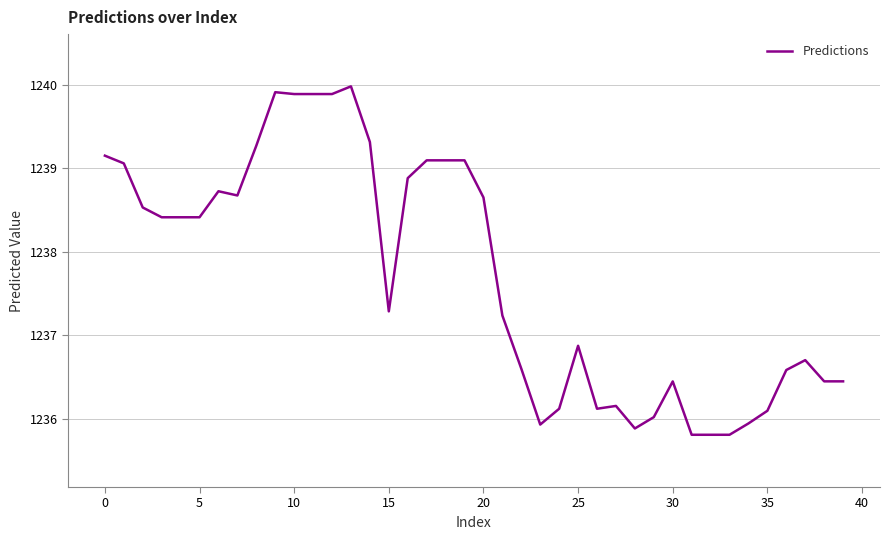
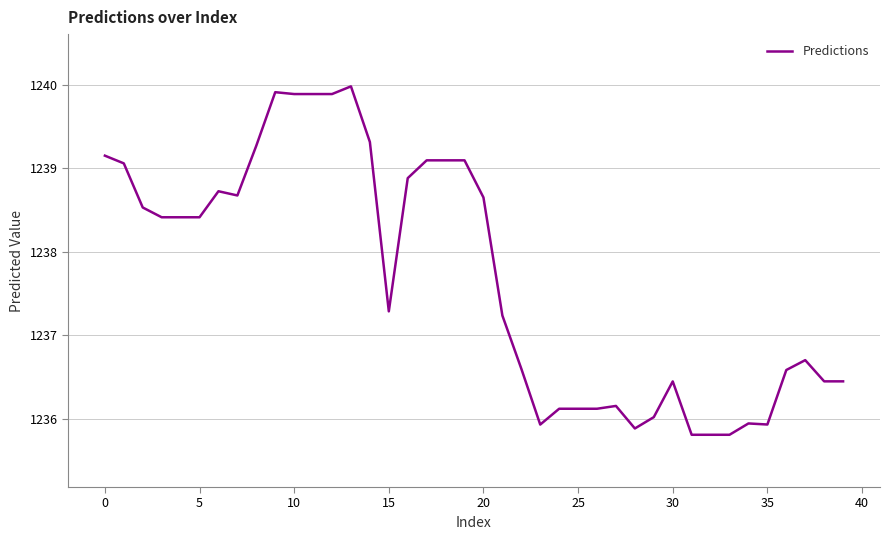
25: 1236.9 -> 1236.1
35: 1236.1 -> 1235.9
